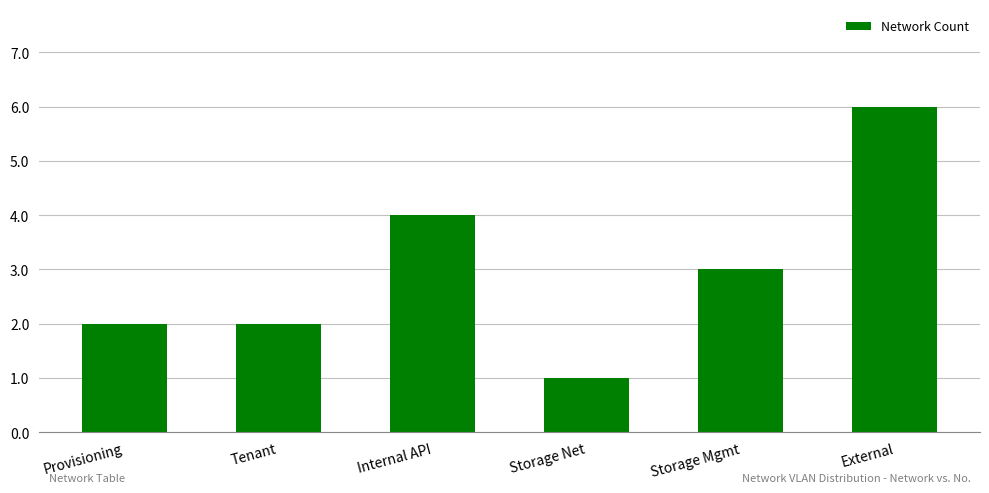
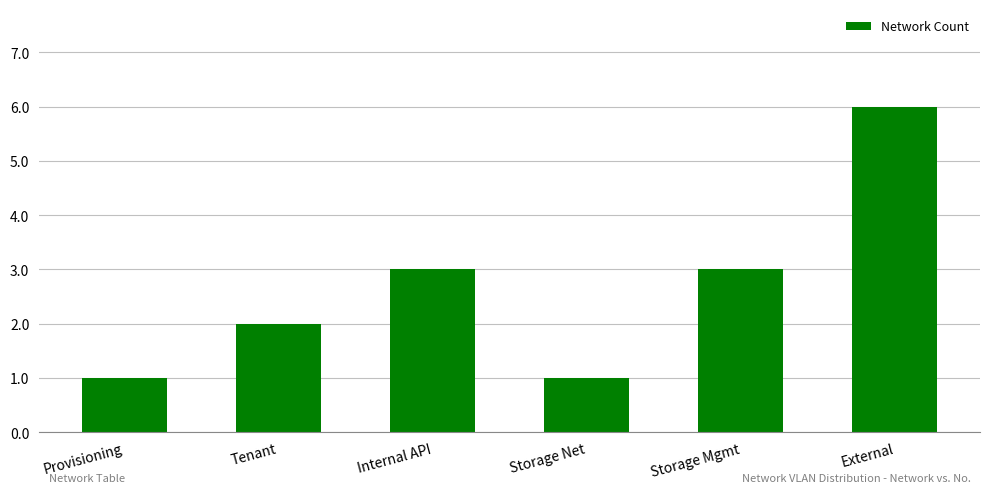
Provisioning: 2 -> 1
Internal API: 4 -> 3
